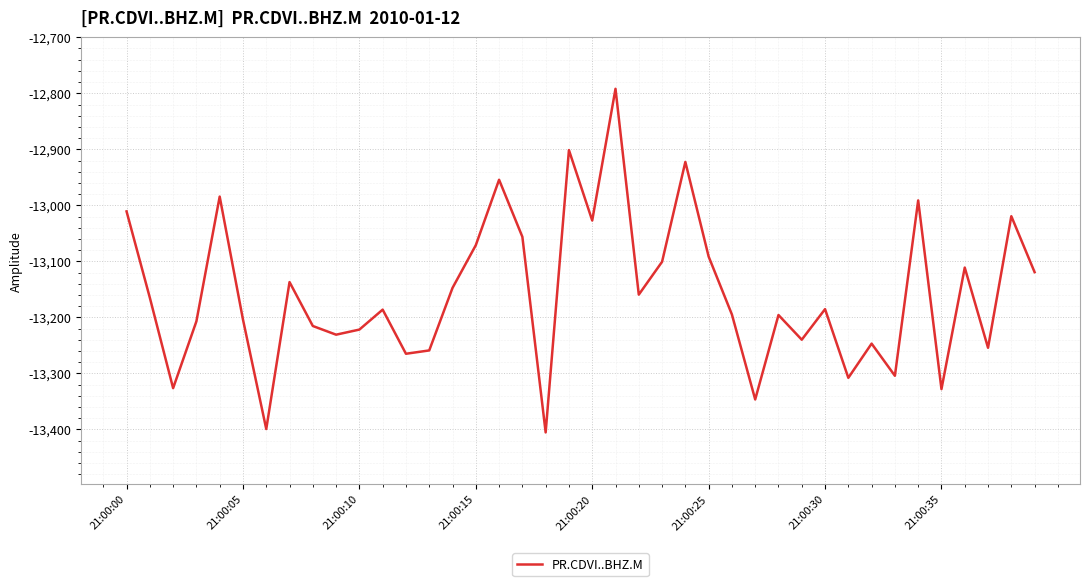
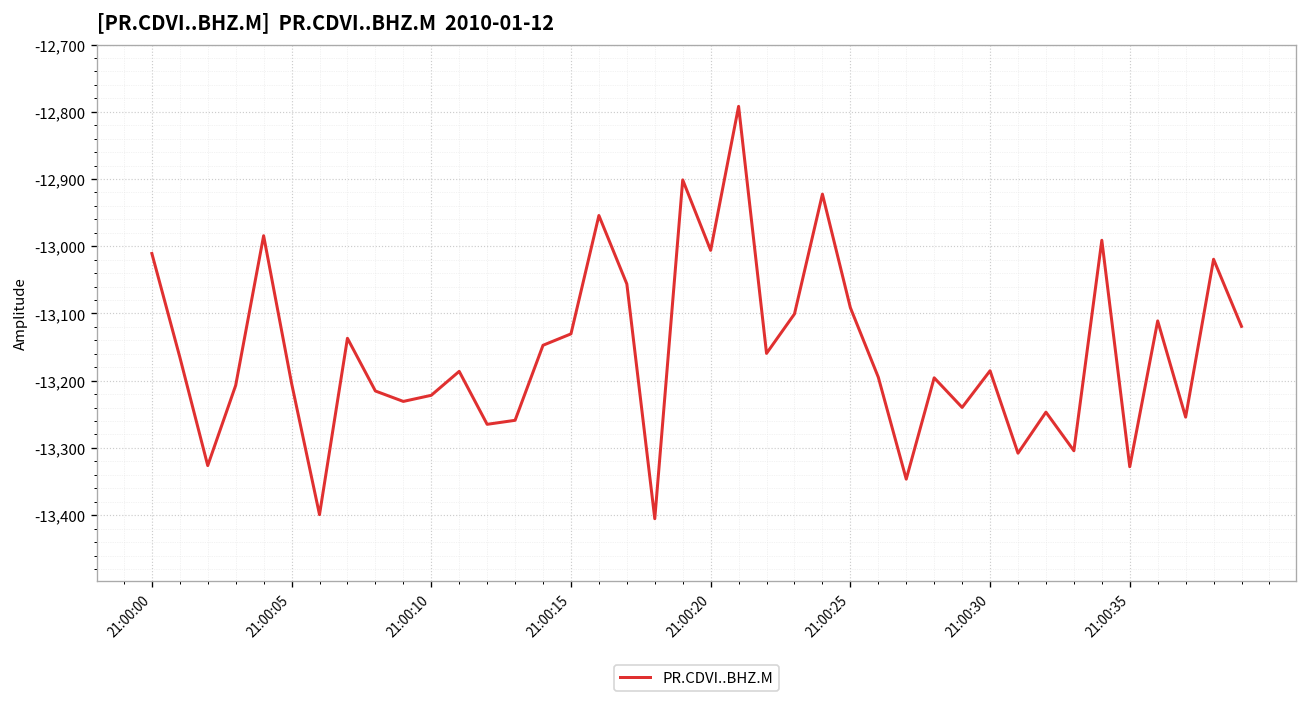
21:00:15: -13,070 -> -13,130
21:00:20: -13,030 -> -13,010
